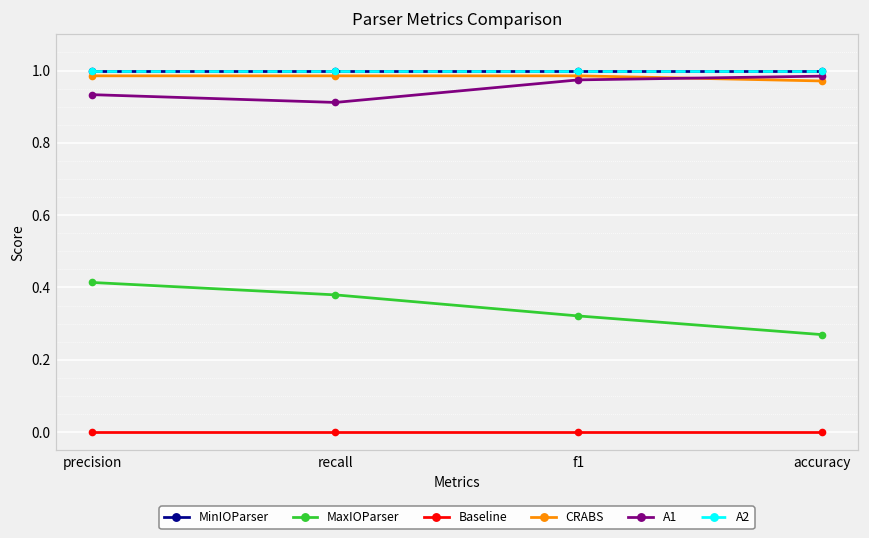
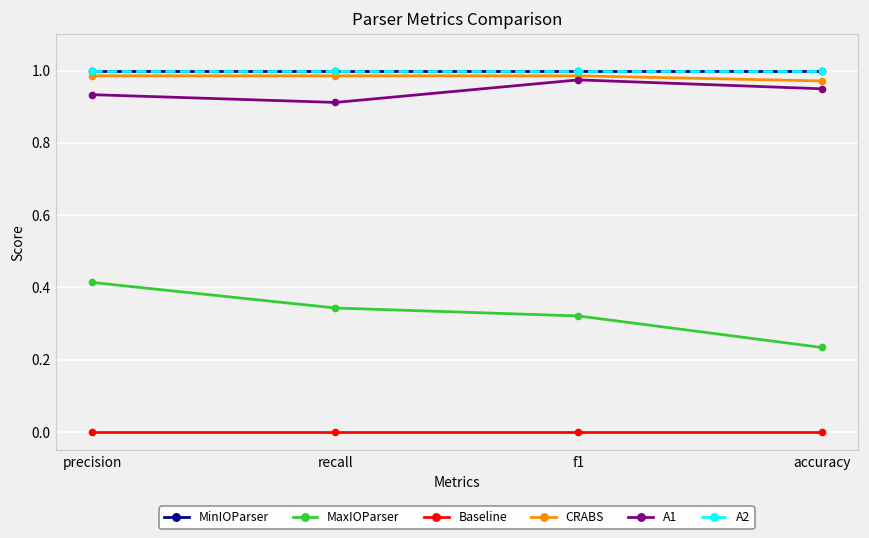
MaxIOParser, recall: 0.38 -> 0.34
MaxIOParser, accuracy: 0.27 -> 0.23
A1, accuracy: 0.98 -> 0.95
